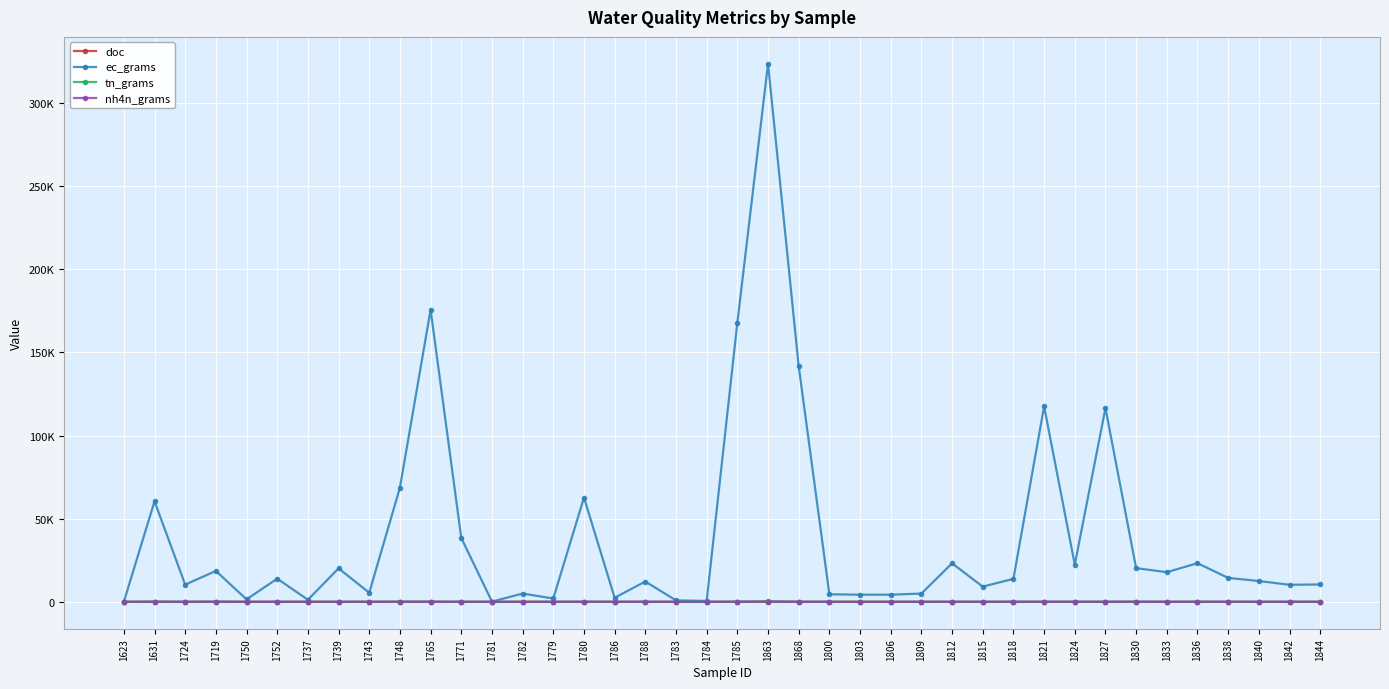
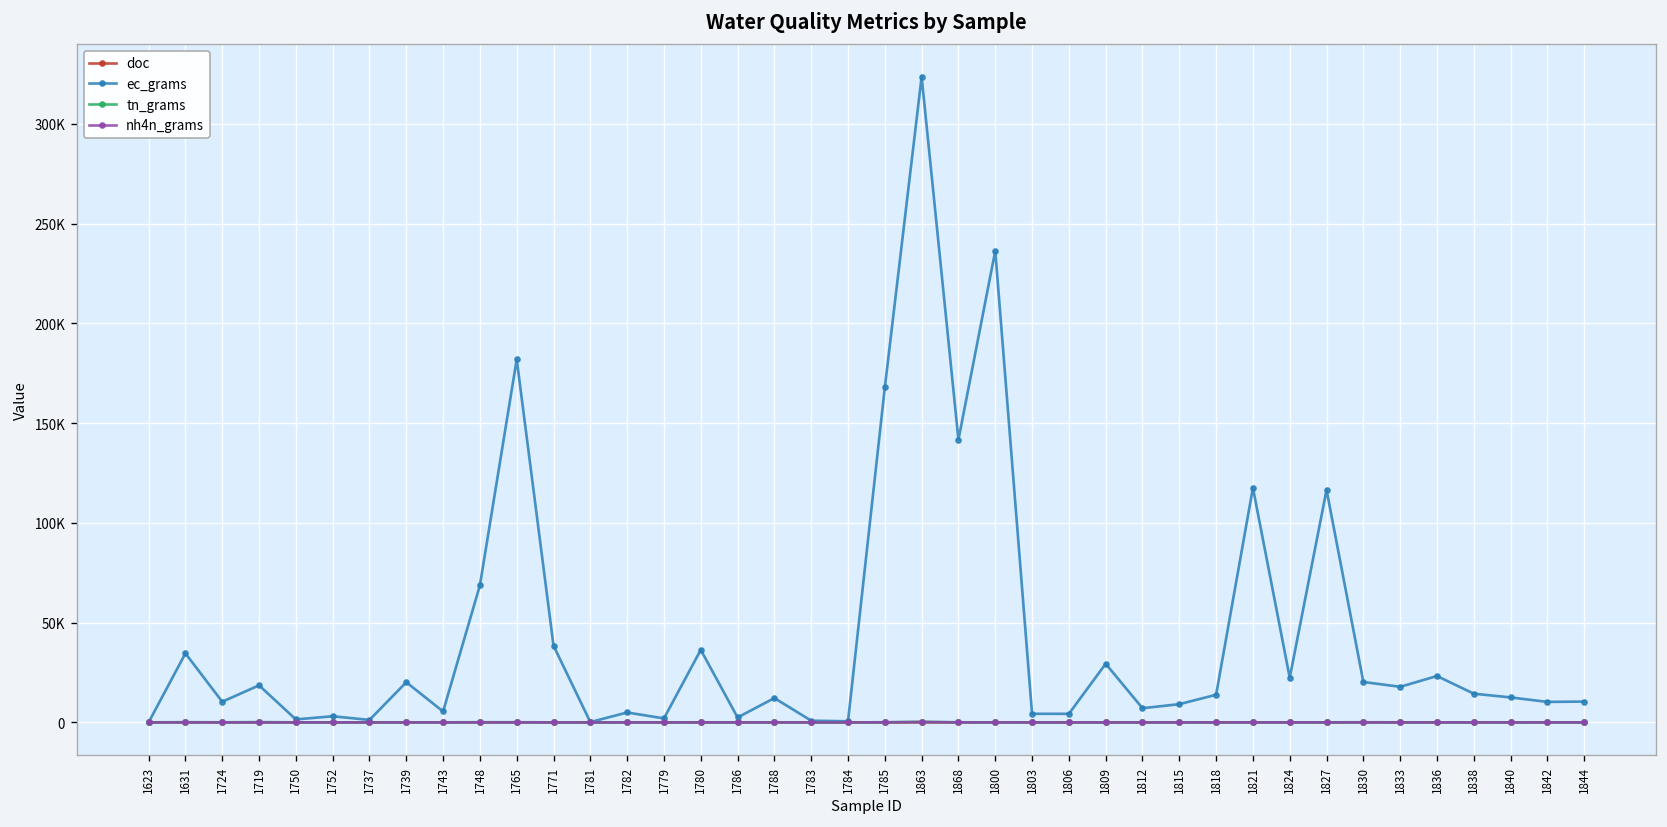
ec_grams, 1631: 60000 -> 35000
ec_grams, 1752: 14000 -> 3000
ec_grams, 1765: 176000 -> 182000
ec_grams, 1780: 63000 -> 36000
ec_grams, 1800: 5000 -> 236000
ec_grams, 1809: 5000 -> 29000
ec_grams, 1812: 23000 -> 7000
